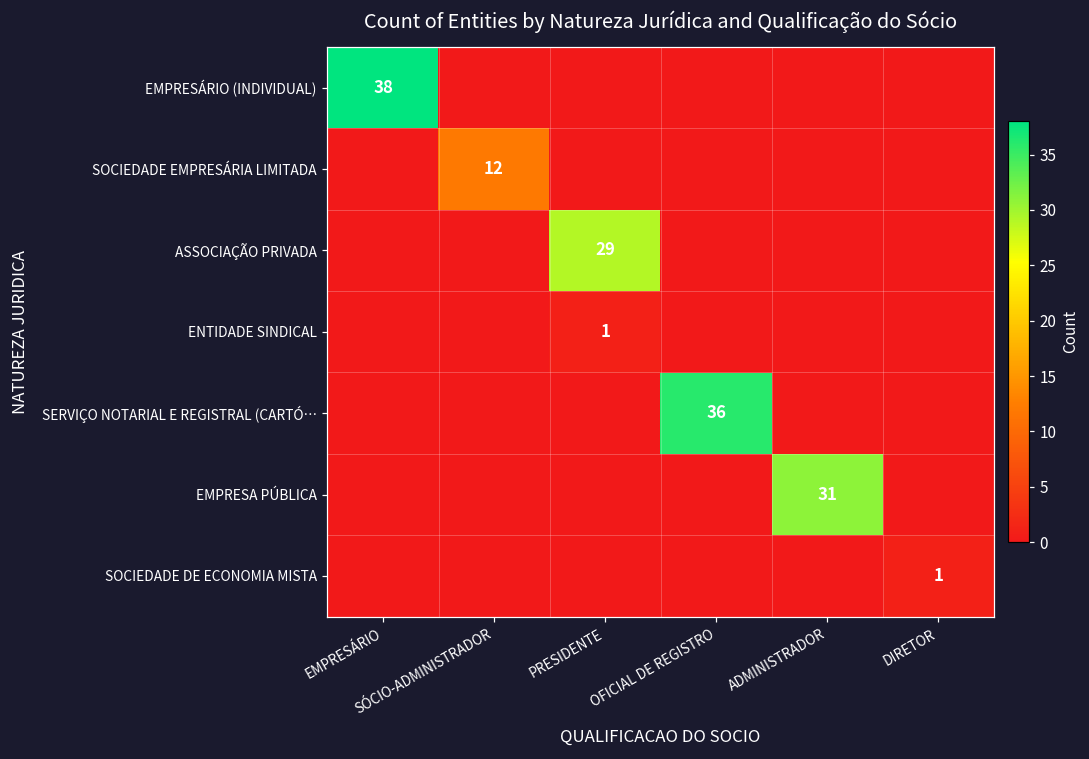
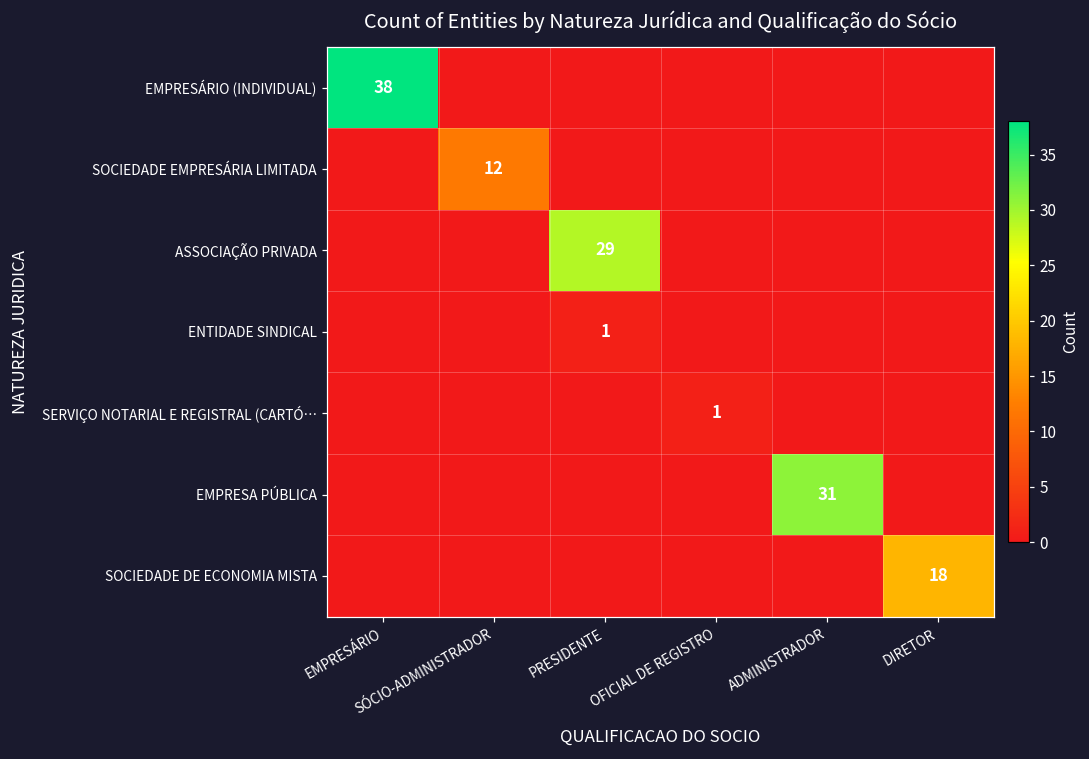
SERVIÇO NOTARIAL E REGISTRAL (CARTÓ…, OFICIAL DE REGISTRO: 36 -> 1
SOCIEDADE DE ECONOMIA MISTA, DIRETOR: 1 -> 18
